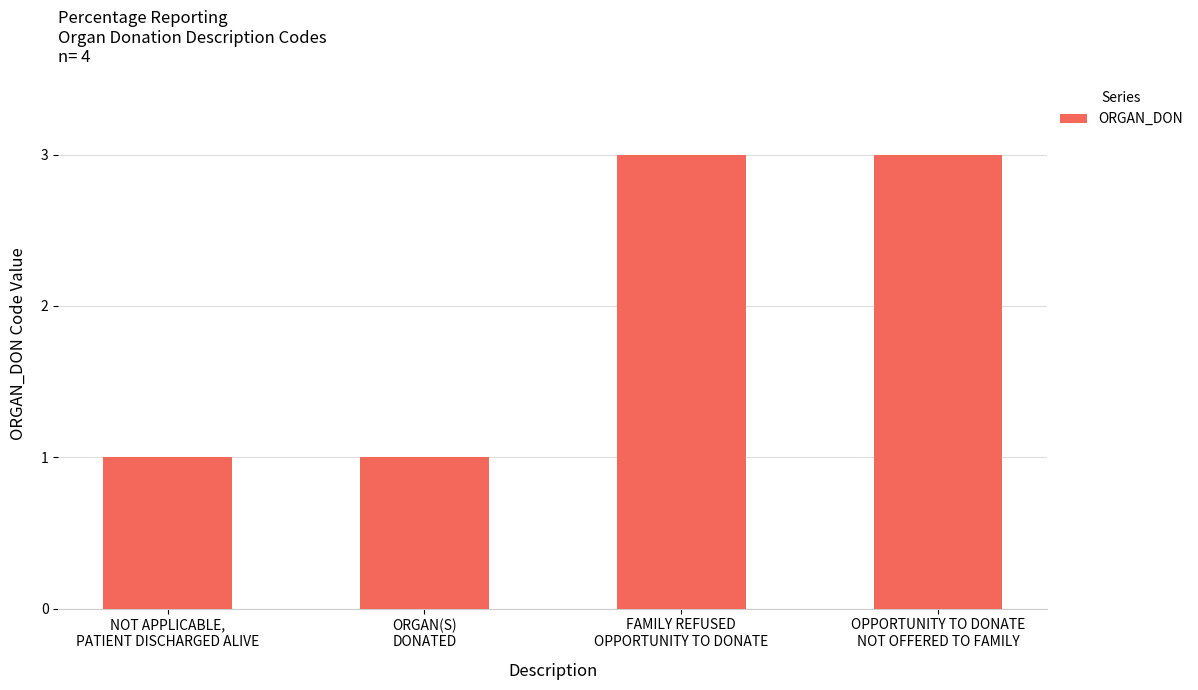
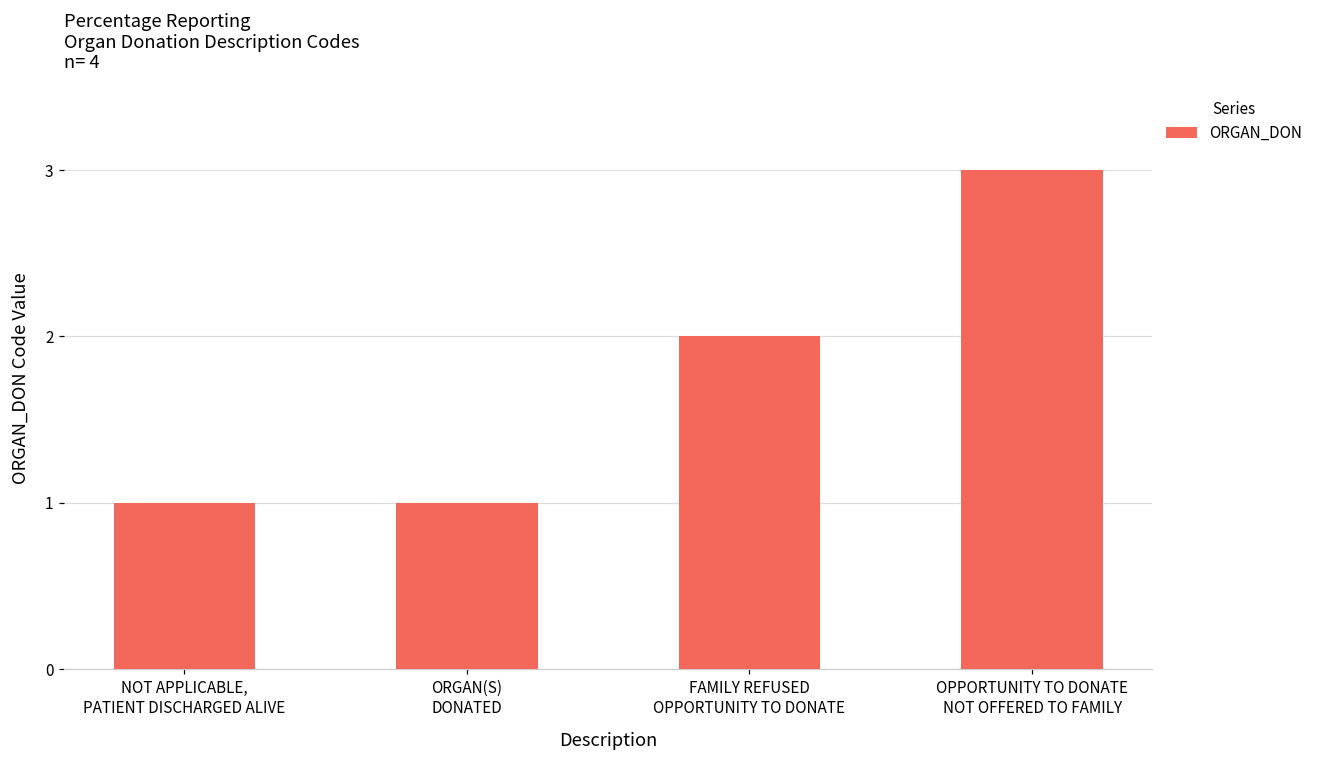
FAMILY REFUSED OPPORTUNITY TO DONATE: 3 -> 2
